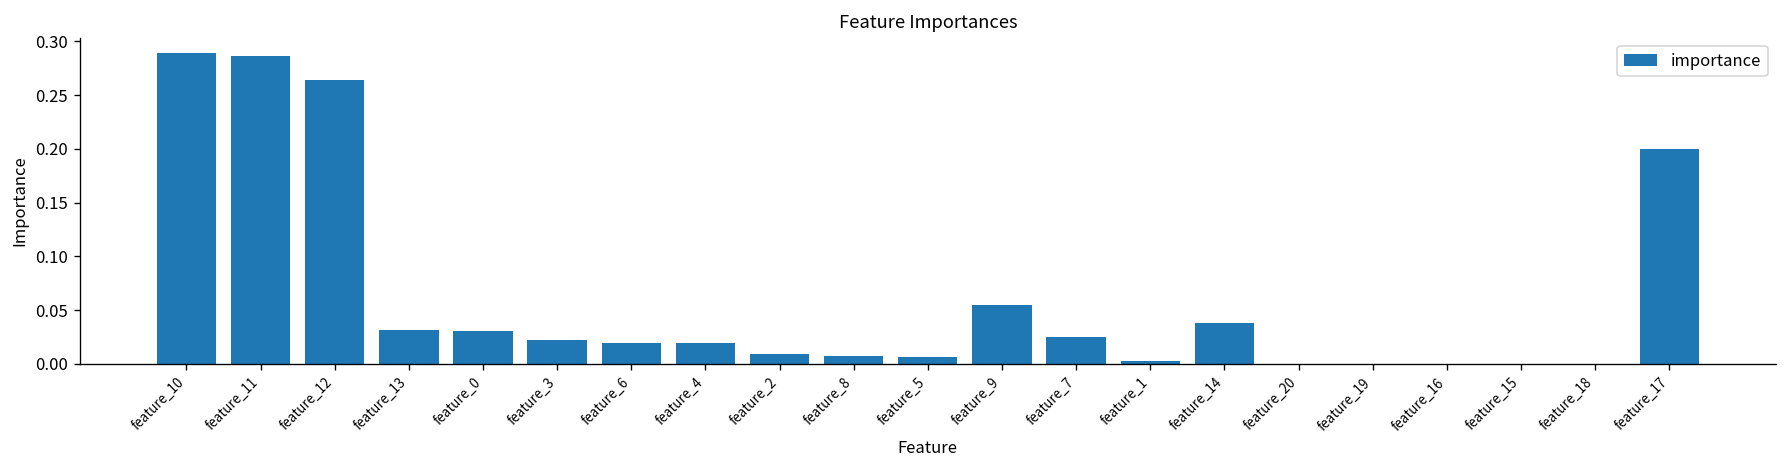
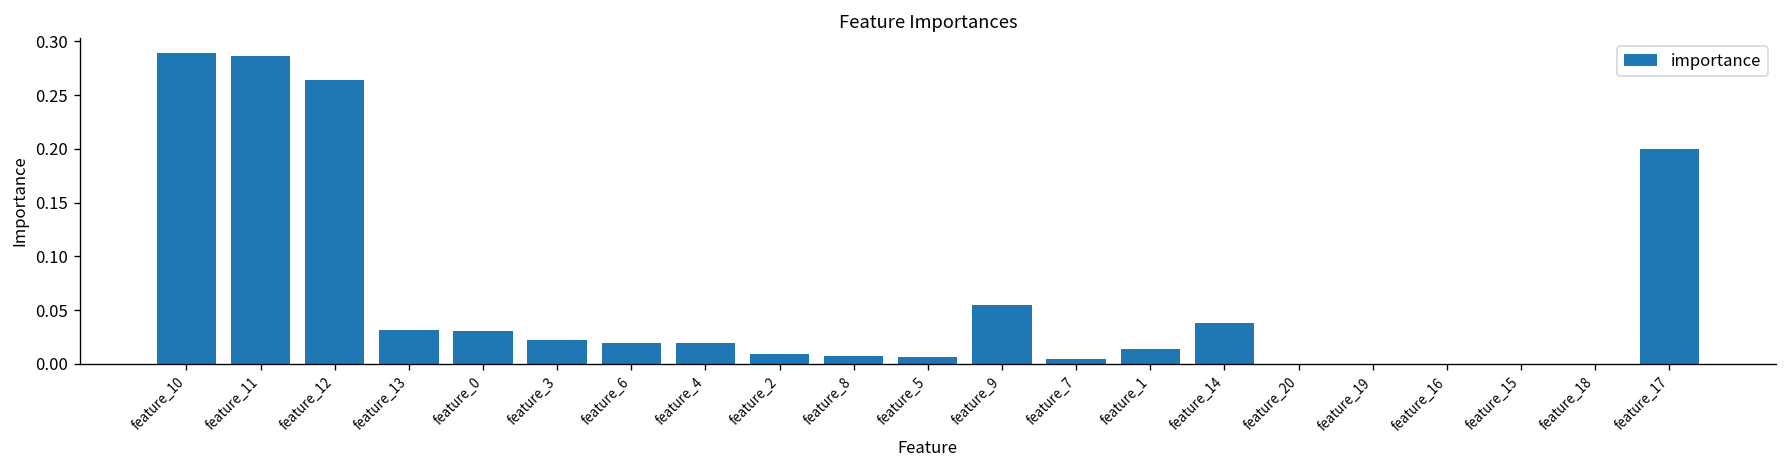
feature_7: 0.02 -> 0.00
feature_1: 0.00 -> 0.01
